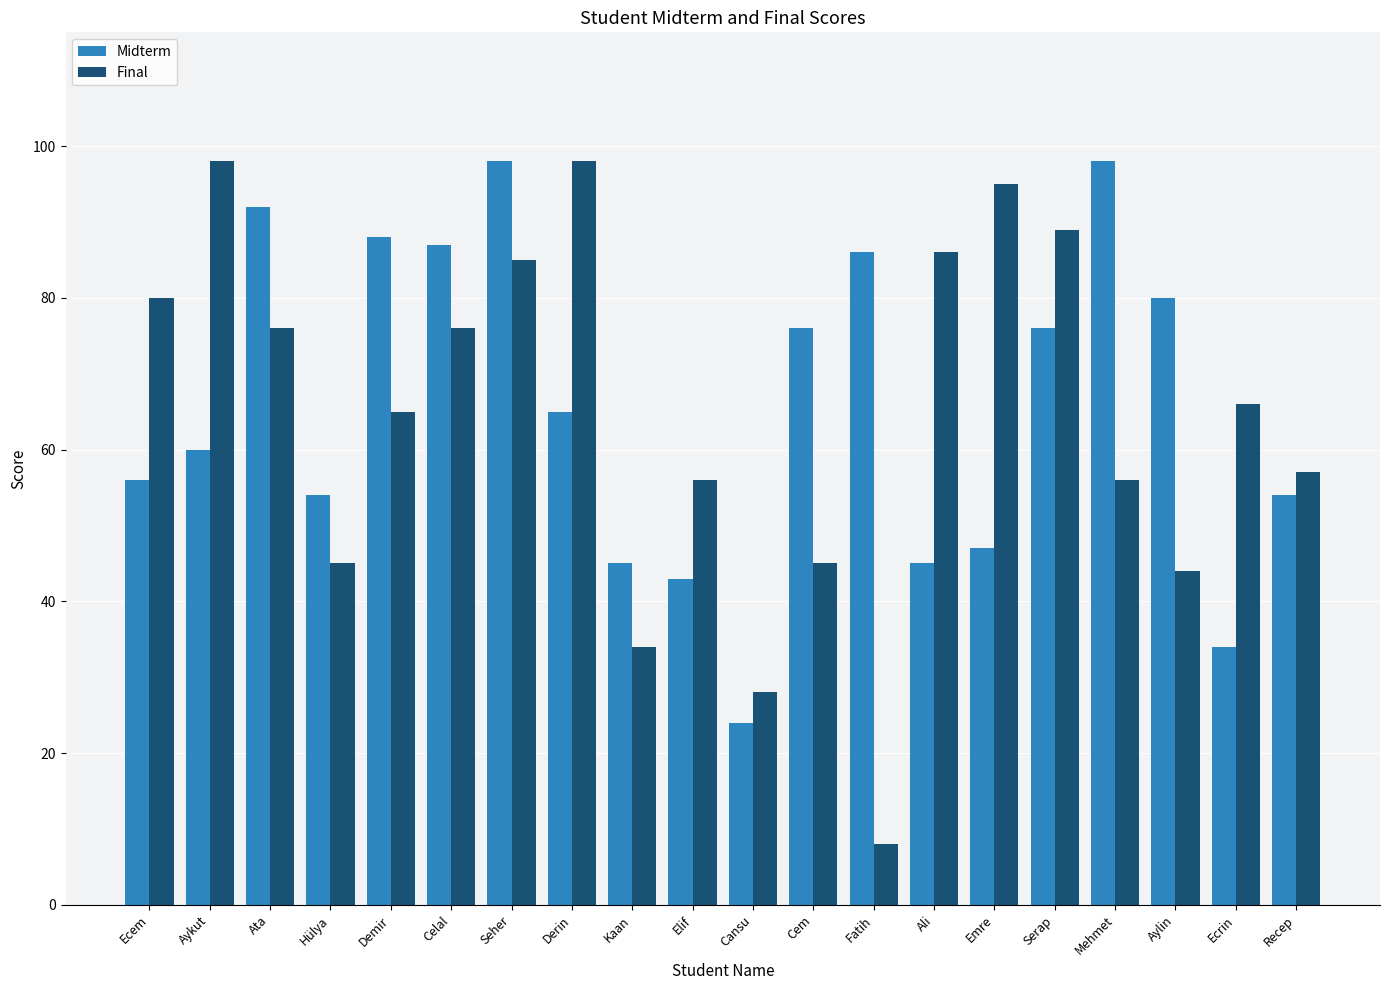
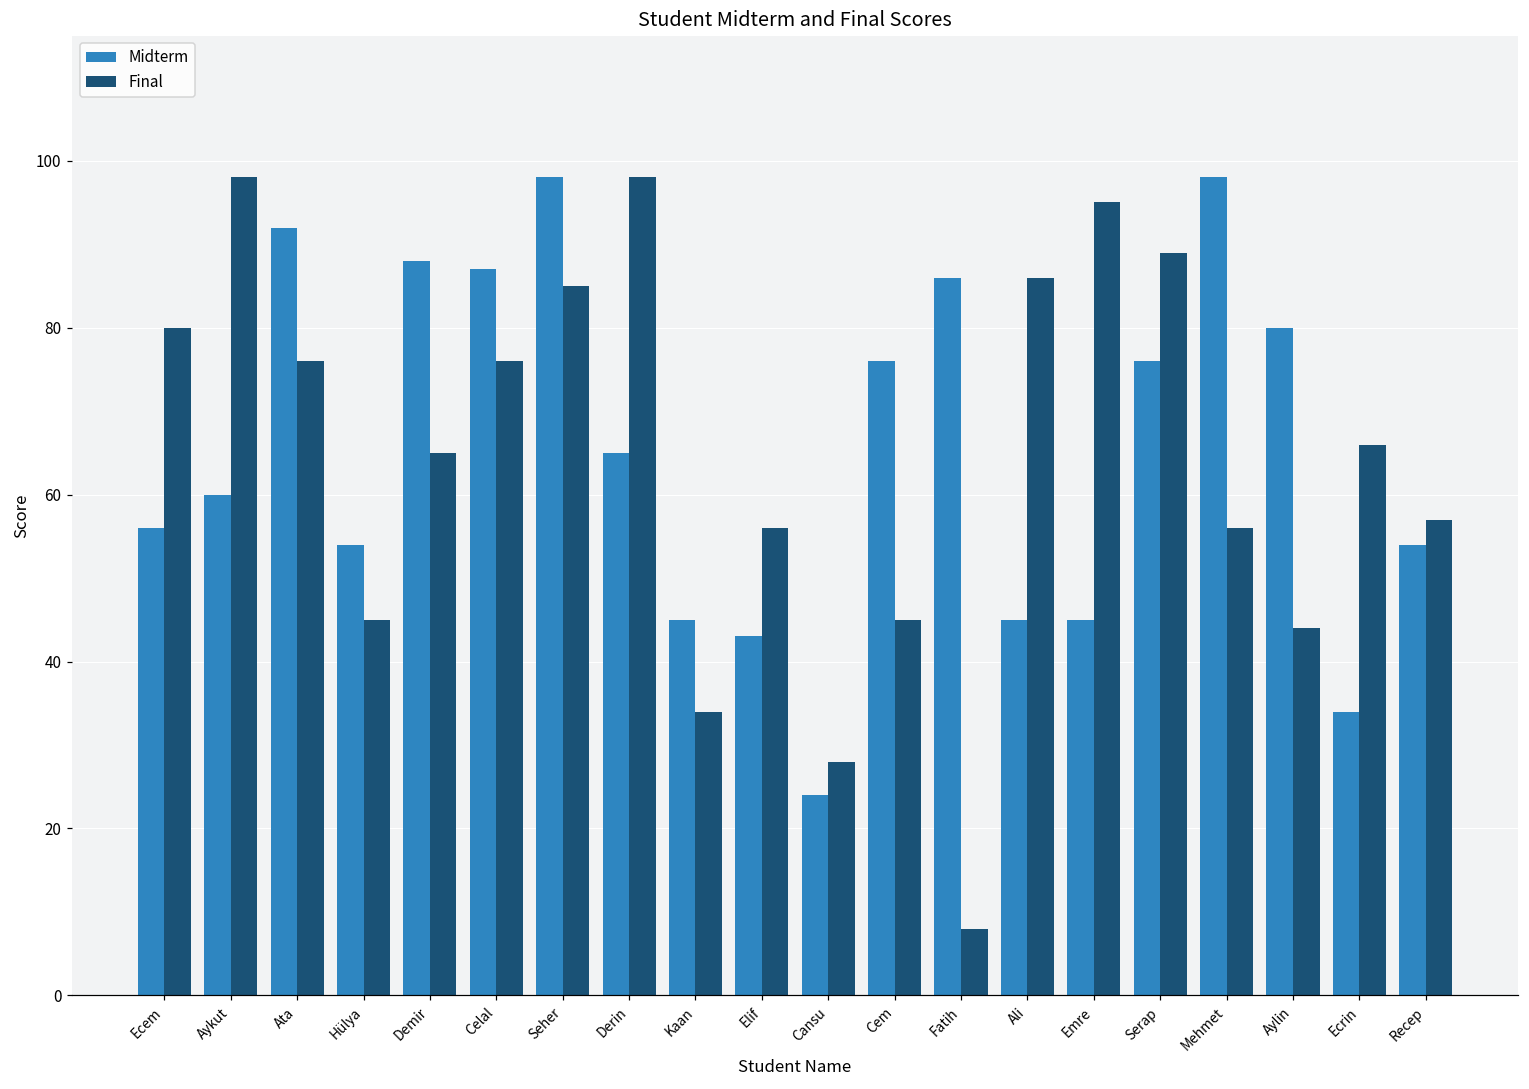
Midterm, Emre: 47 -> 45
